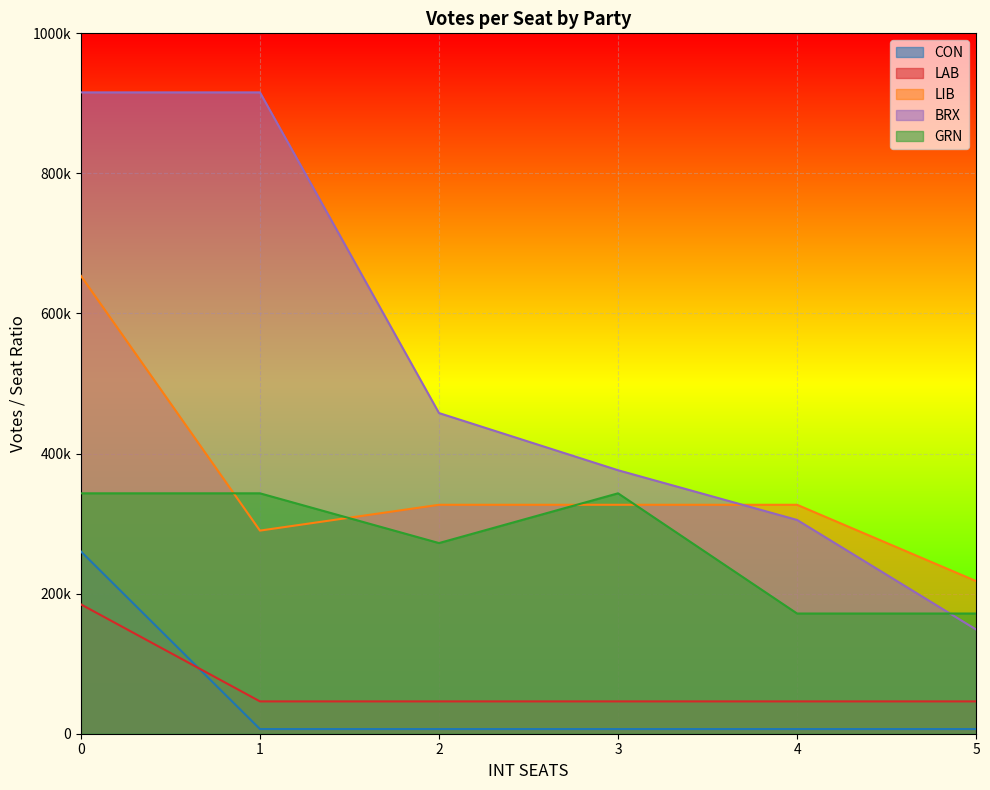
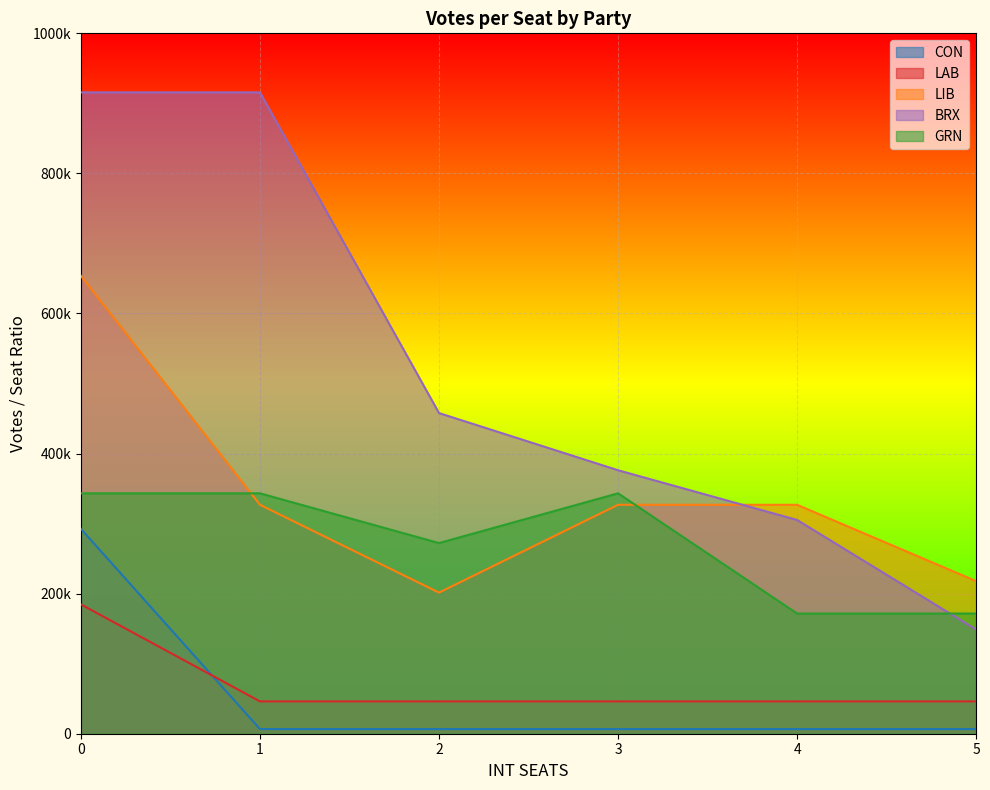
CON, 0: 260000 -> 290000
LIB, 1: 290000 -> 330000
LIB, 2: 330000 -> 200000
